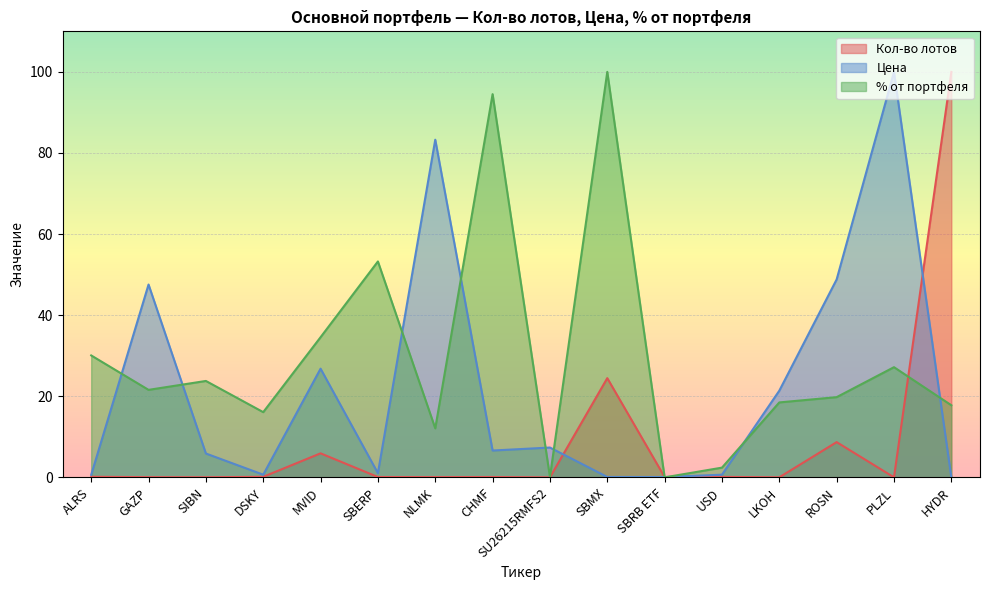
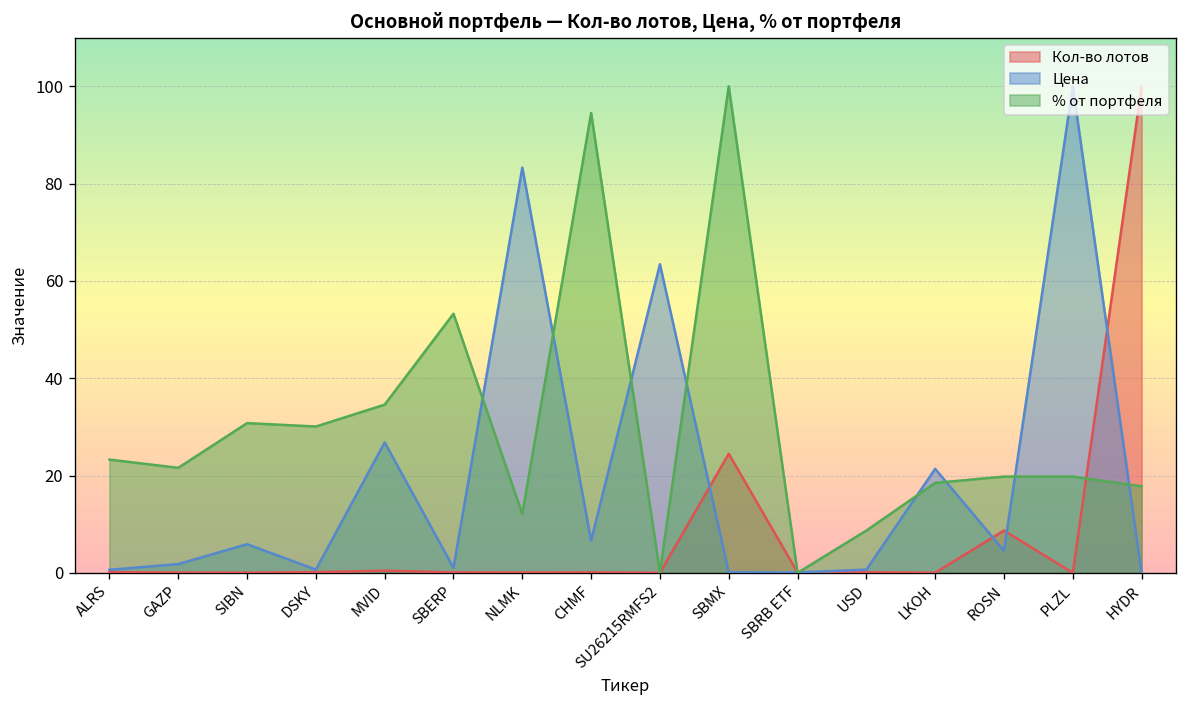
% от портфеля, ALRS: 30 -> 23
Цена, GAZP: 48 -> 2
% от портфеля, SIBN: 24 -> 31
% от портфеля, DSKY: 16 -> 30
Кол-во лотов, MVID: 6 -> 0
Цена, SU26215RMFS2: 7 -> 63
% от портфеля, USD: 2 -> 9
Цена, ROSN: 49 -> 5
% от портфеля, PLZL: 27 -> 20
